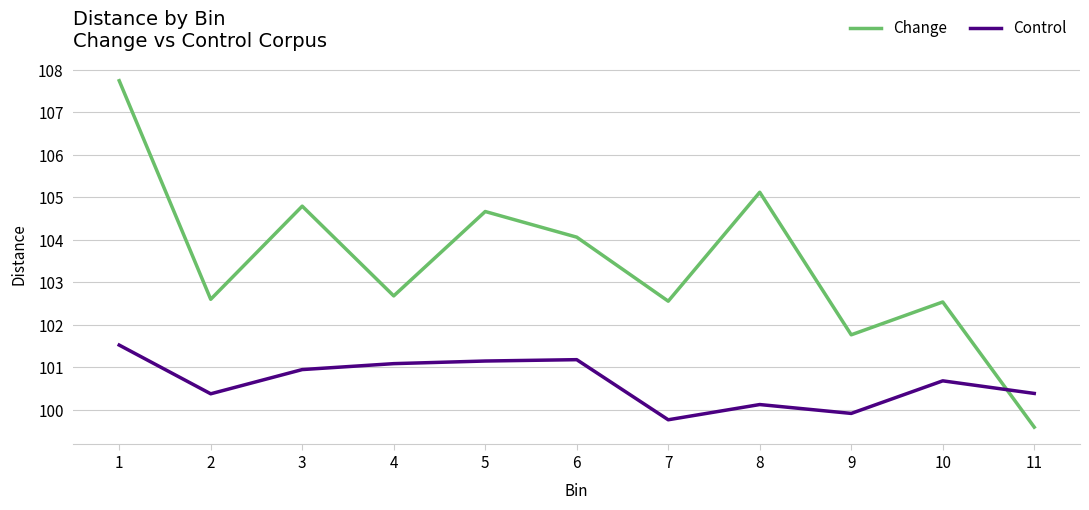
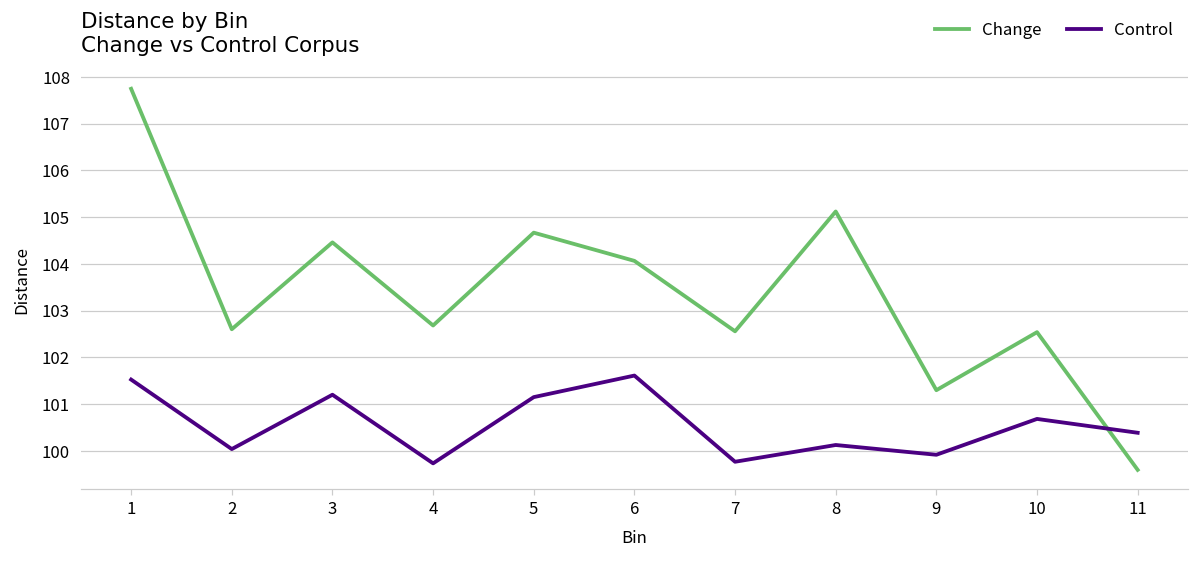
Control, 2: 100.4 -> 100.0
Change, 3: 104.8 -> 104.5
Control, 3: 100.9 -> 101.2
Control, 4: 101.1 -> 99.7
Control, 6: 101.2 -> 101.6
Change, 9: 101.8 -> 101.3
